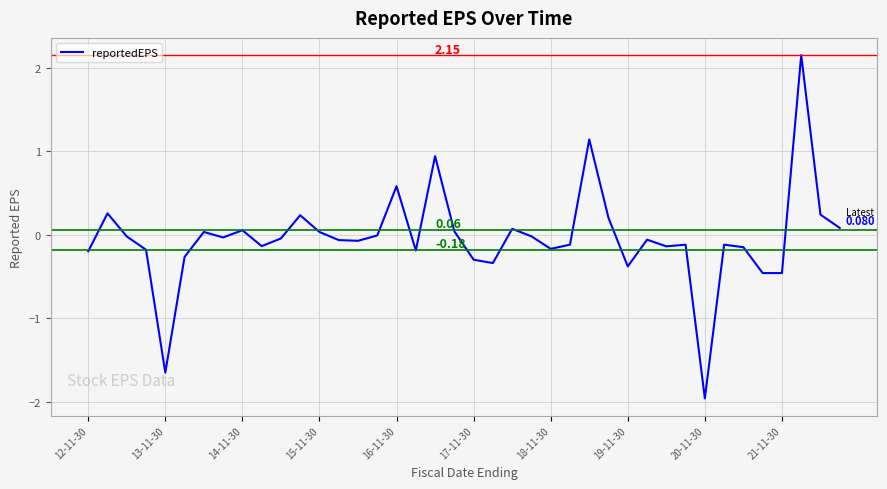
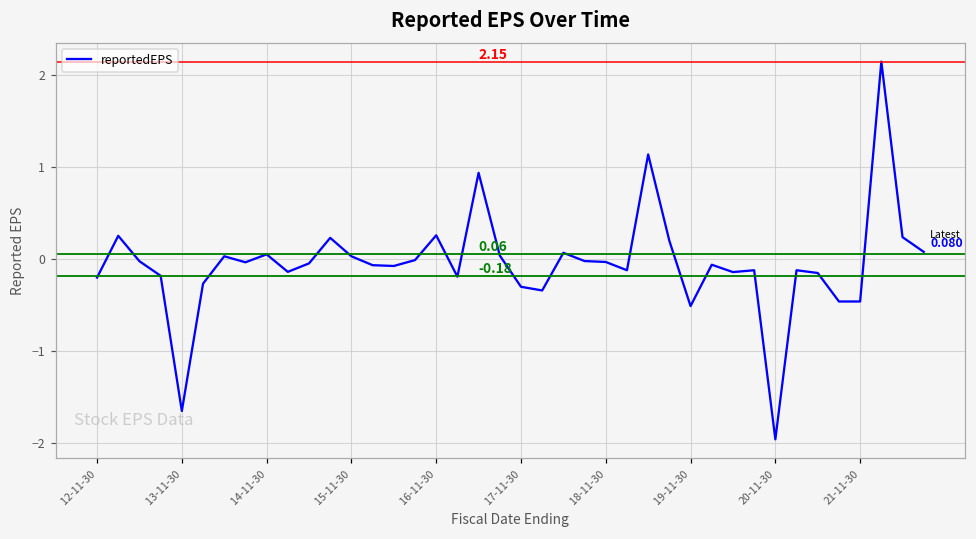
16-11-30: 0.6 -> 0.3
18-11-30: -0.2 -> 0.0
19-11-30: -0.4 -> -0.5
